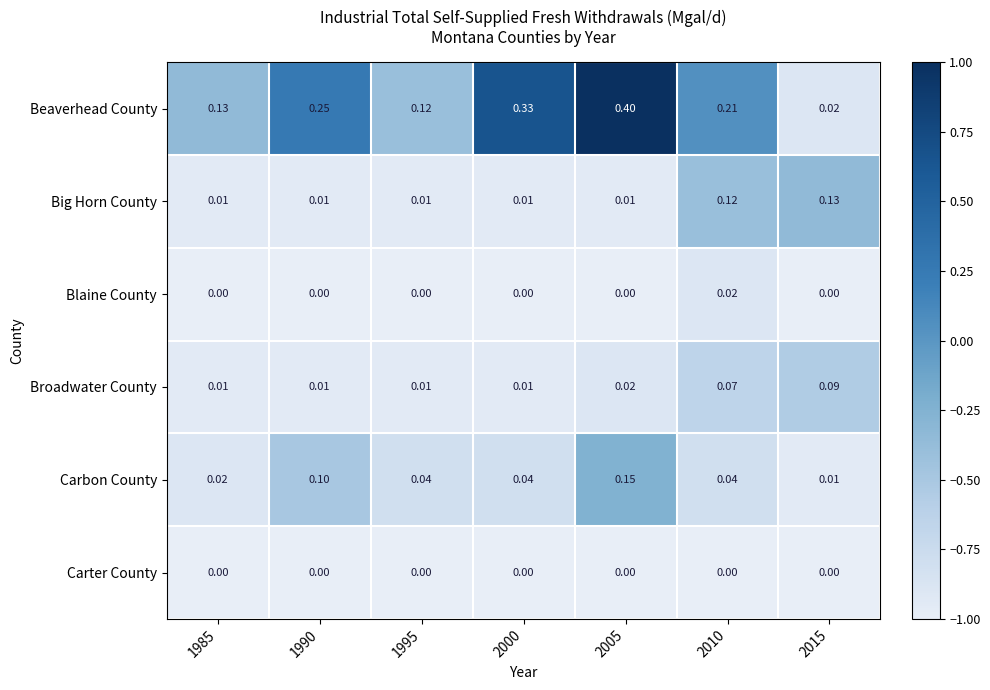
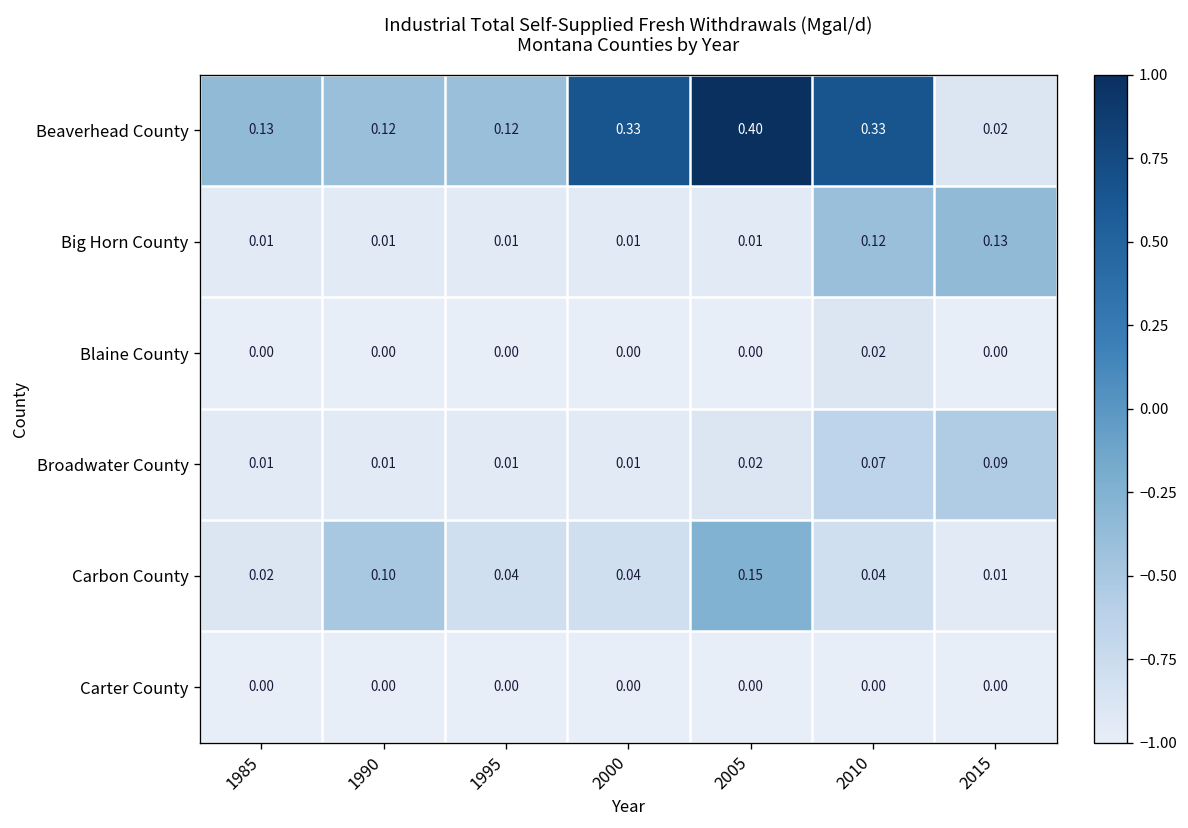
Beaverhead County, 1990: 0.25 -> 0.12
Beaverhead County, 2010: 0.21 -> 0.33
